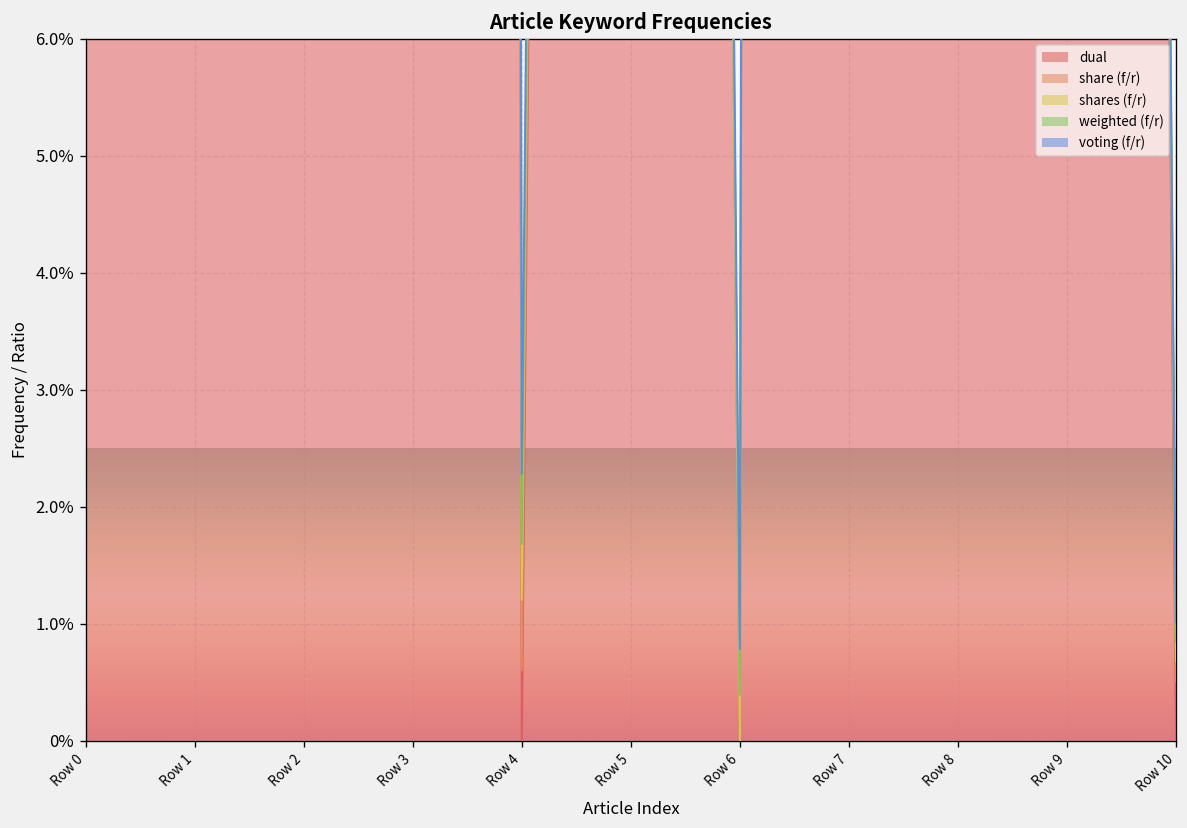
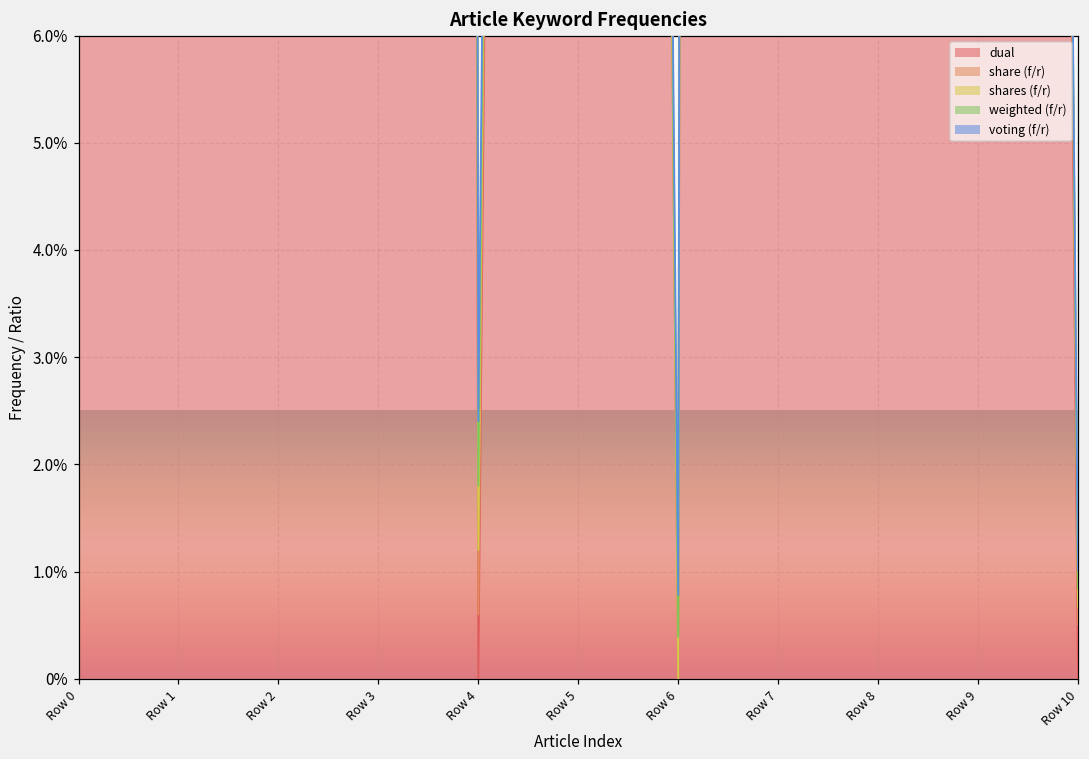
weighted (f/r), Row 4: 0.5% -> 0.6%
